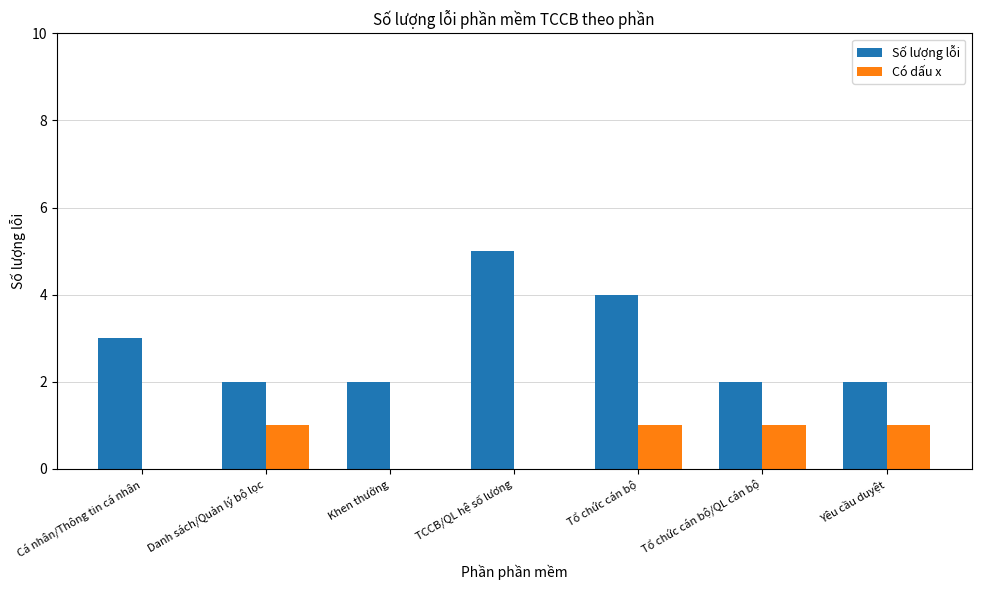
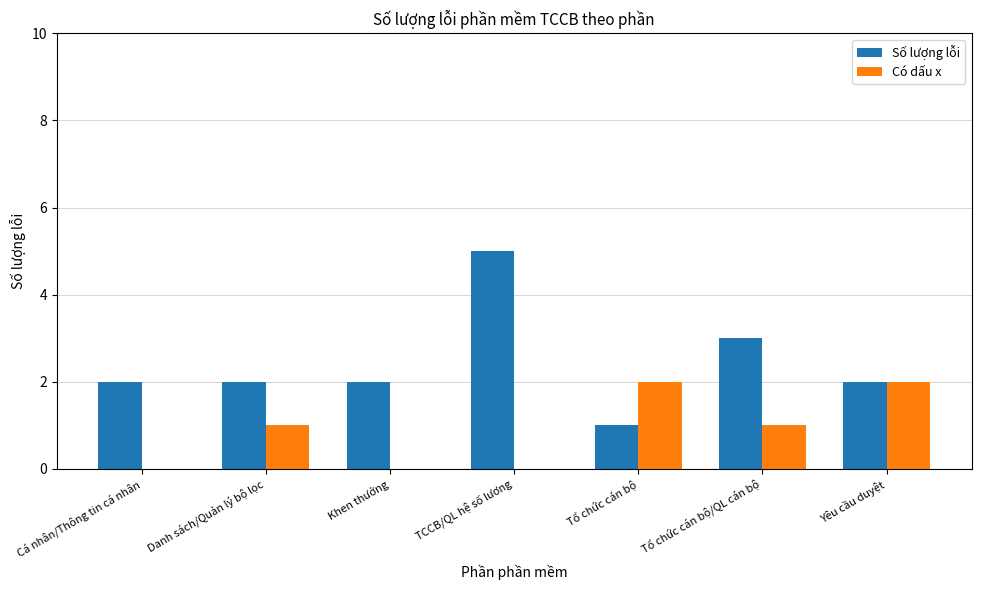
Số lượng lỗi, Cá nhân/Thông tin cá nhân: 3 -> 2
Số lượng lỗi, Tổ chức cán bộ: 4 -> 1
Có dấu x, Tổ chức cán bộ: 1 -> 2
Số lượng lỗi, Tổ chức cán bộ/QL cán bộ: 2 -> 3
Có dấu x, Yêu cầu duyệt: 1 -> 2
